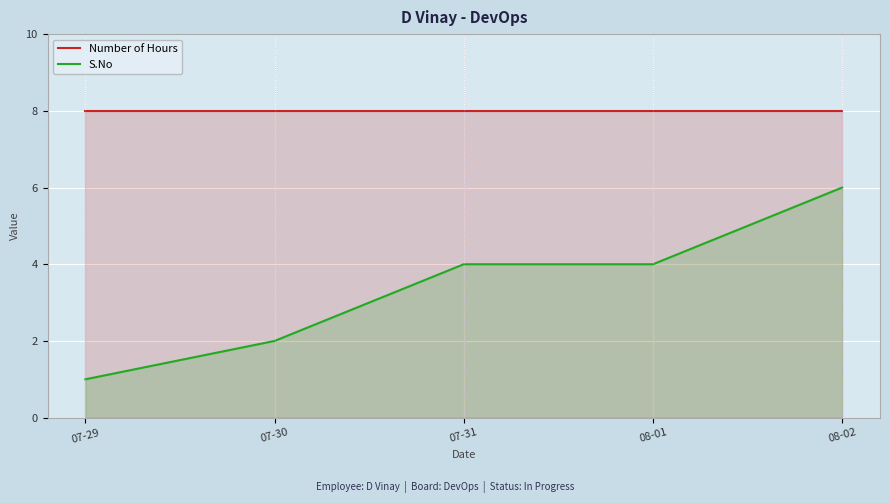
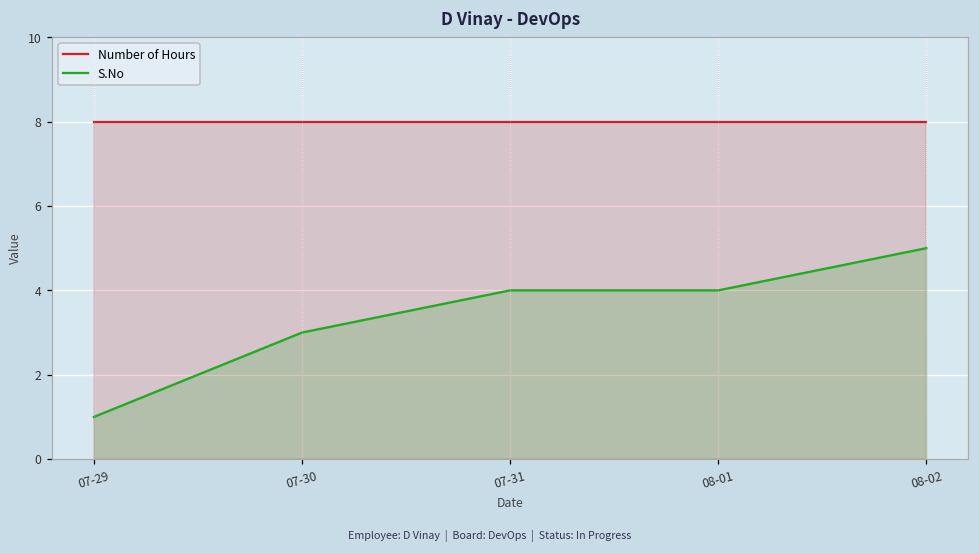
S.No, 07-30: 2 -> 3
S.No, 08-02: 6 -> 5
